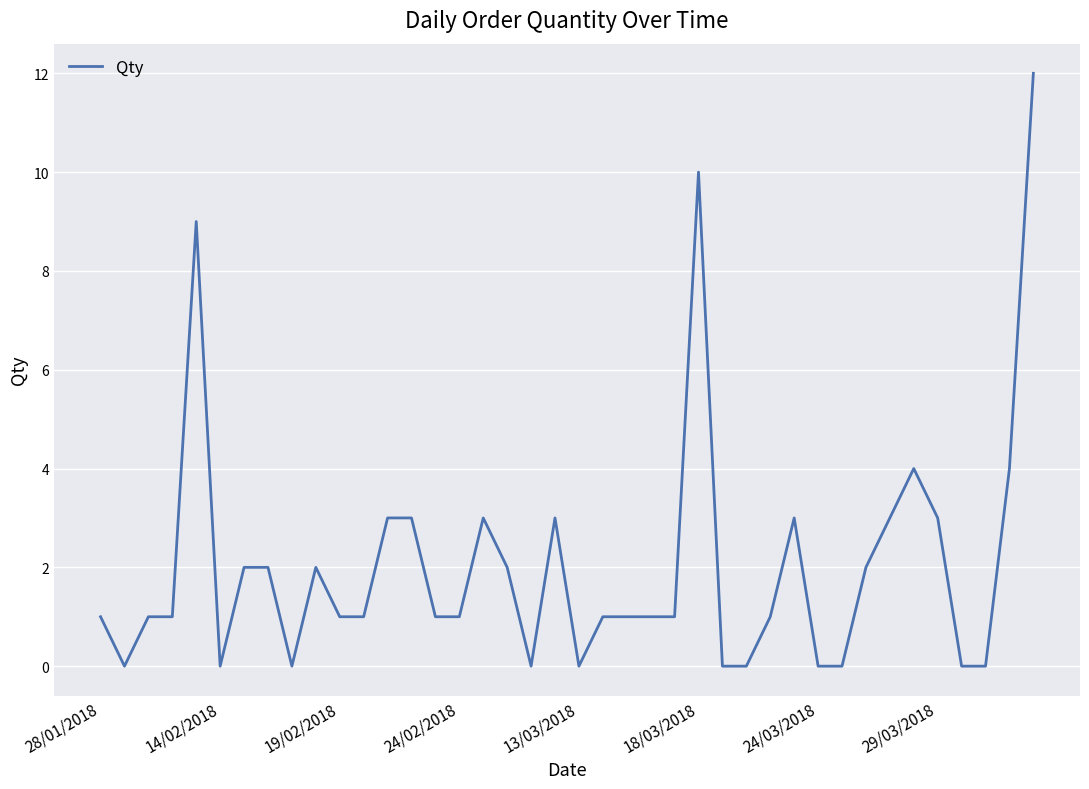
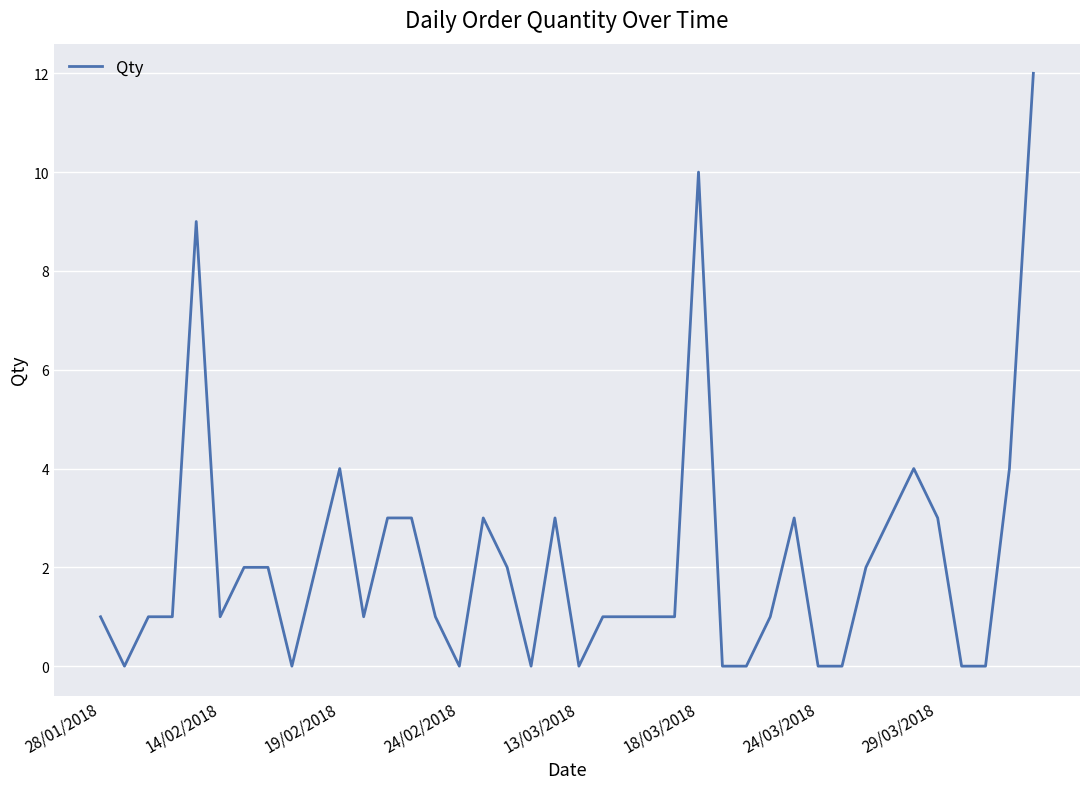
14/02/2018: 0 -> 1
19/02/2018: 1 -> 4
24/02/2018: 1 -> 0
